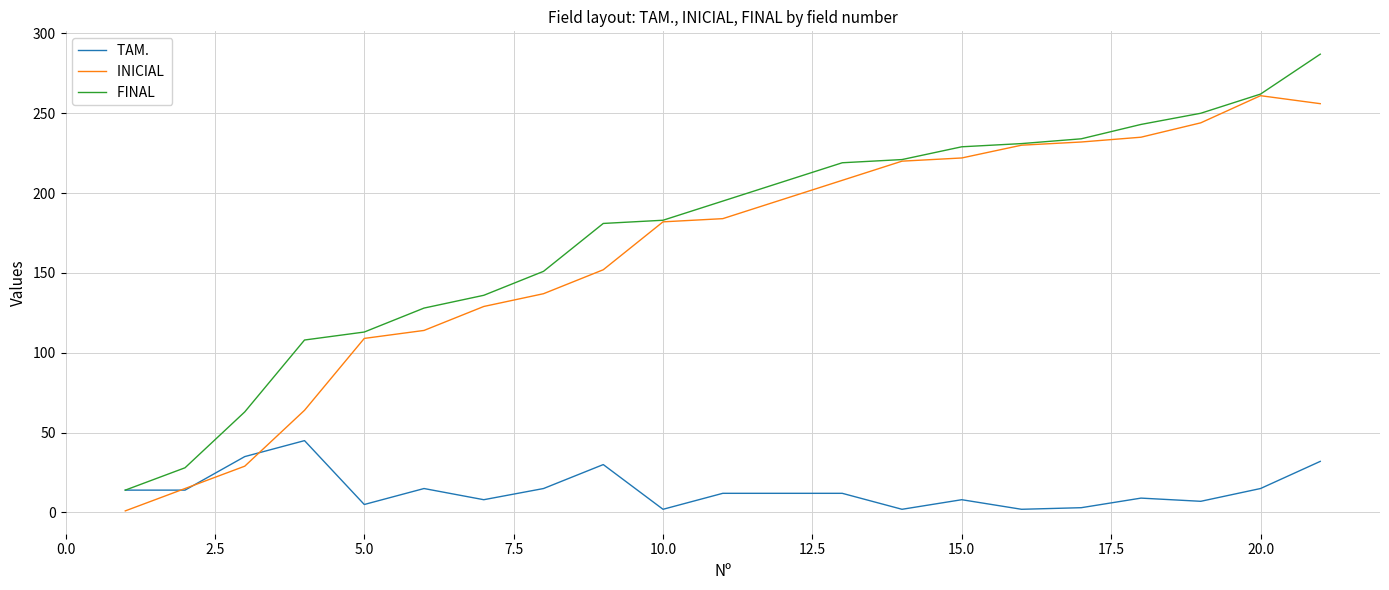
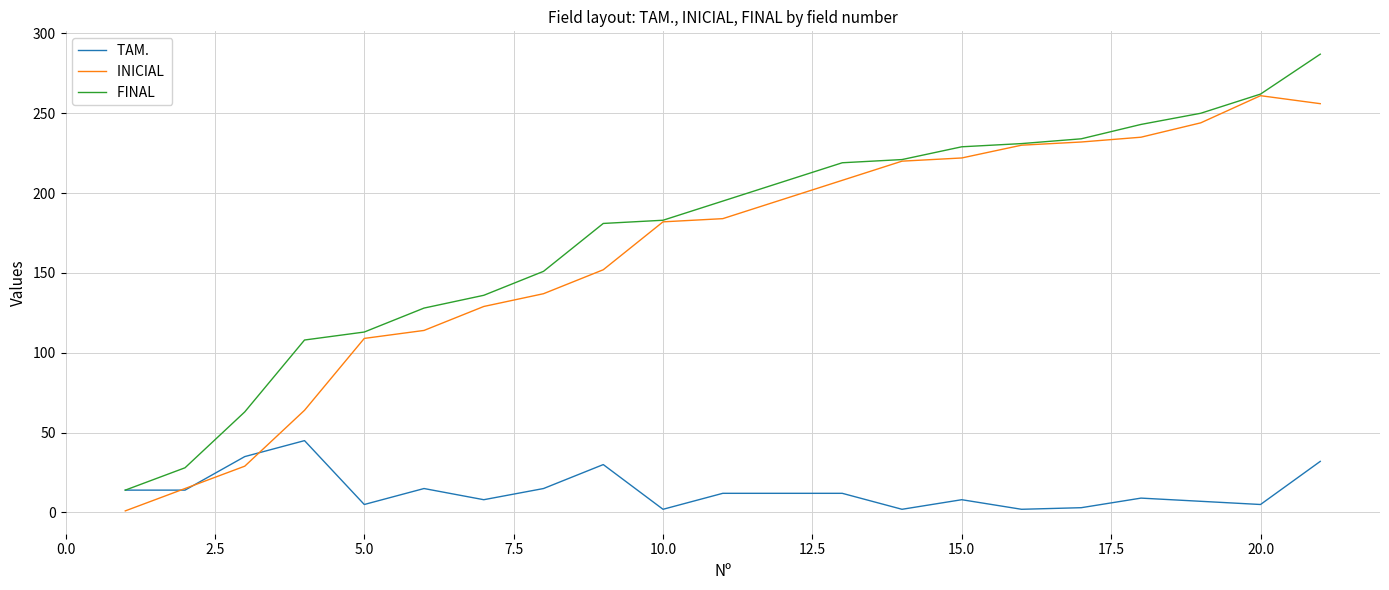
TAM., 20.0: 15 -> 5
